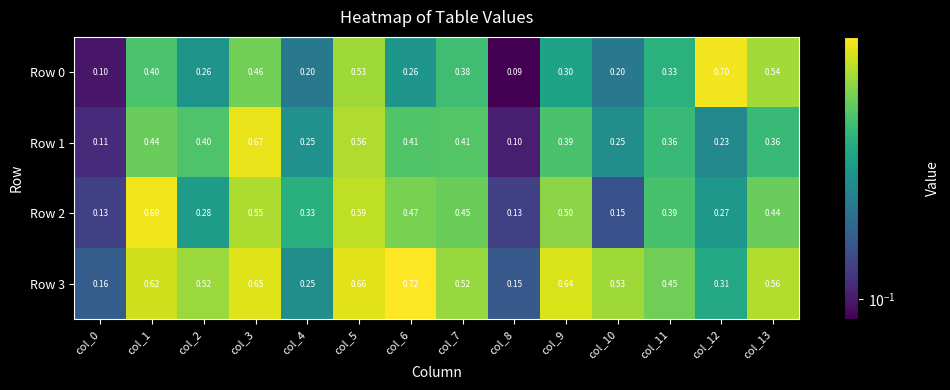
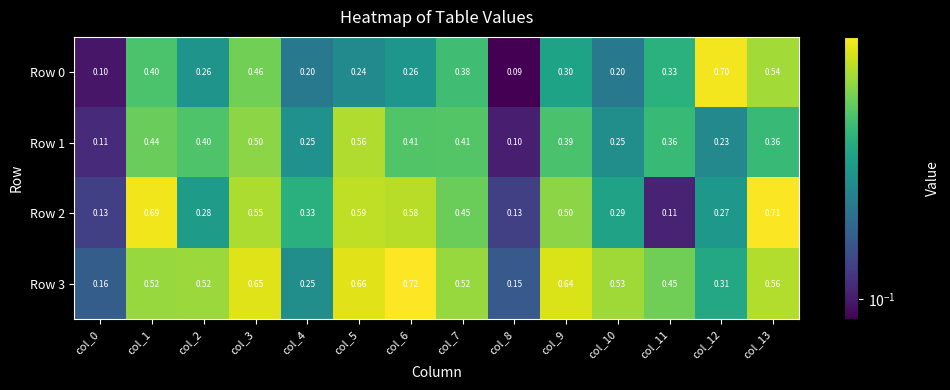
Row 0, col_5: 0.53 -> 0.24
Row 1, col_3: 0.67 -> 0.50
Row 2, col_6: 0.47 -> 0.58
Row 2, col_10: 0.15 -> 0.29
Row 2, col_11: 0.39 -> 0.11
Row 2, col_13: 0.44 -> 0.71
Row 3, col_1: 0.62 -> 0.52
